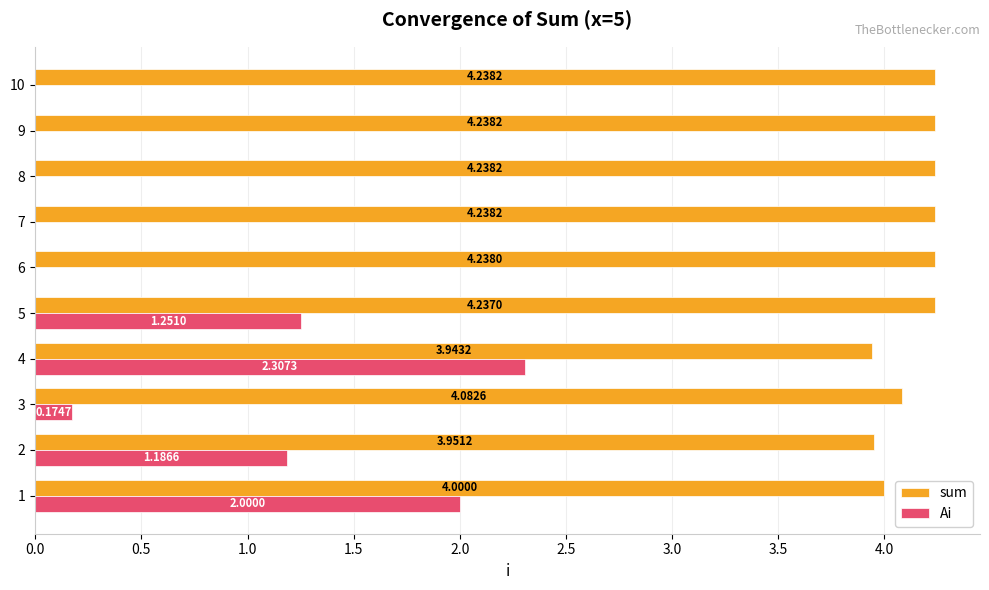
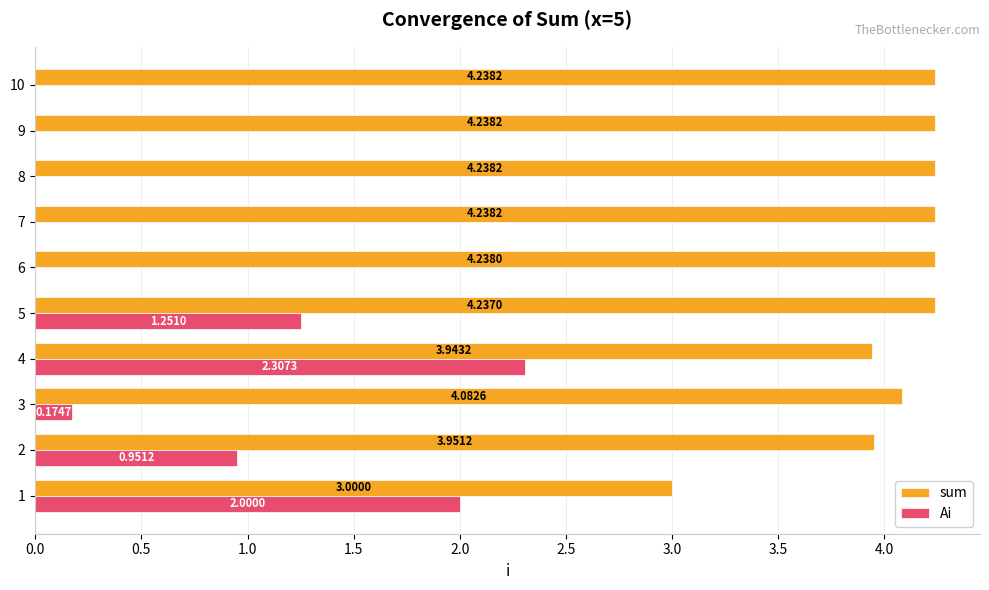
Ai, 2: 1.1866 -> 0.9512
sum, 1: 4.0000 -> 3.0000
